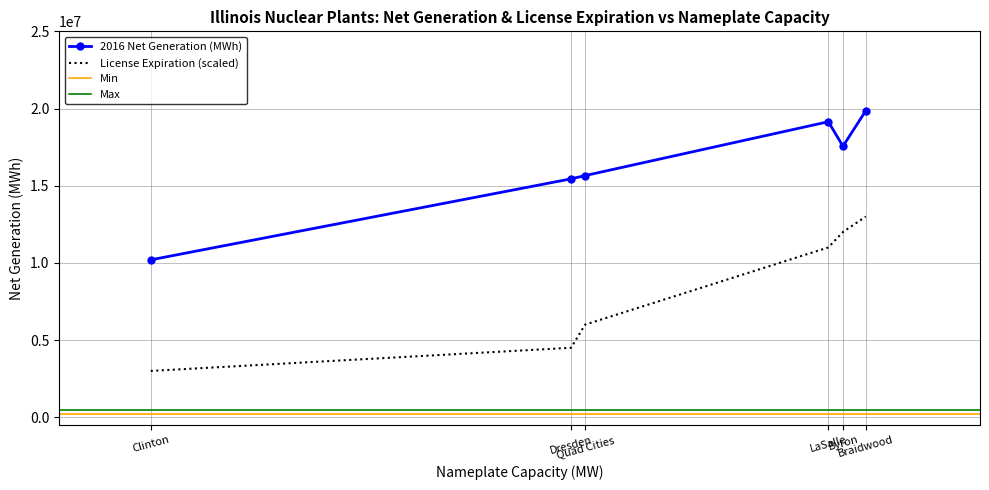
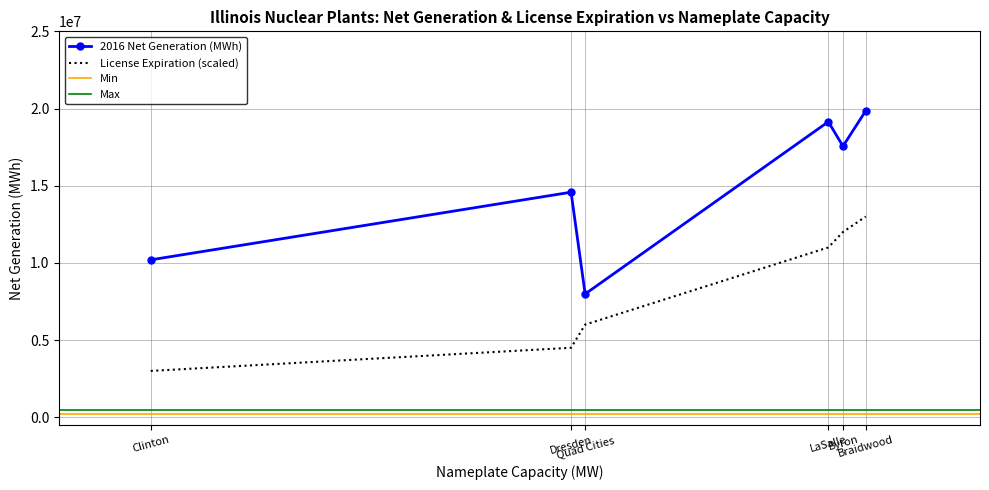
2016 Net Generation (MWh), Dresden: 15400000 -> 14600000
2016 Net Generation (MWh), Quad Cities: 15700000 -> 8000000
